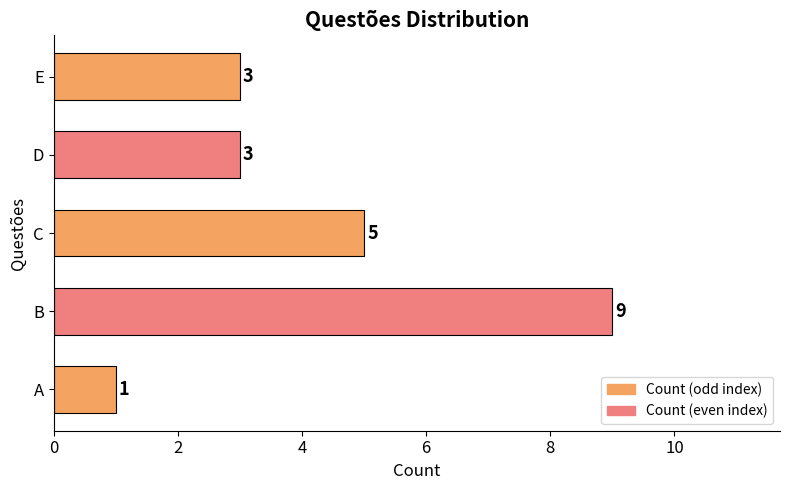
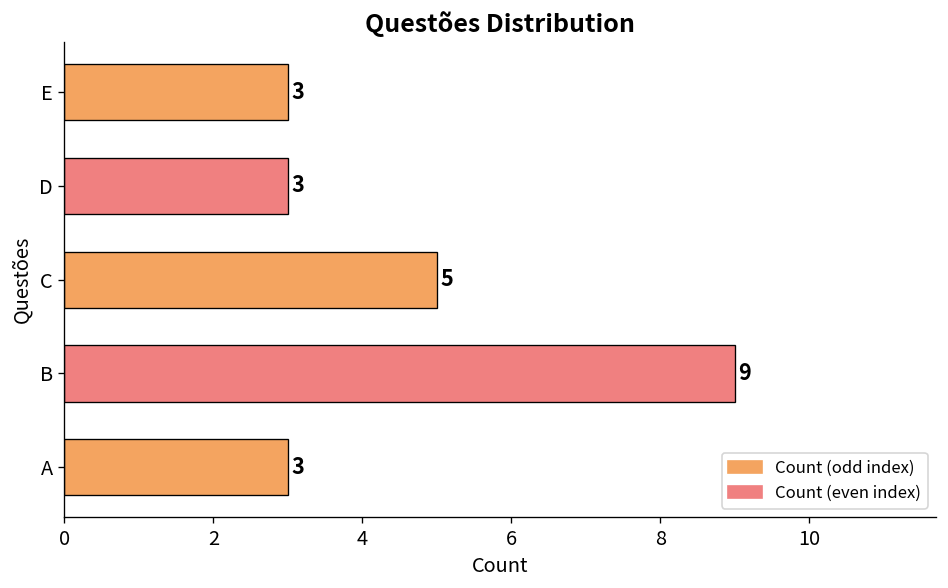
A: 1 -> 3
